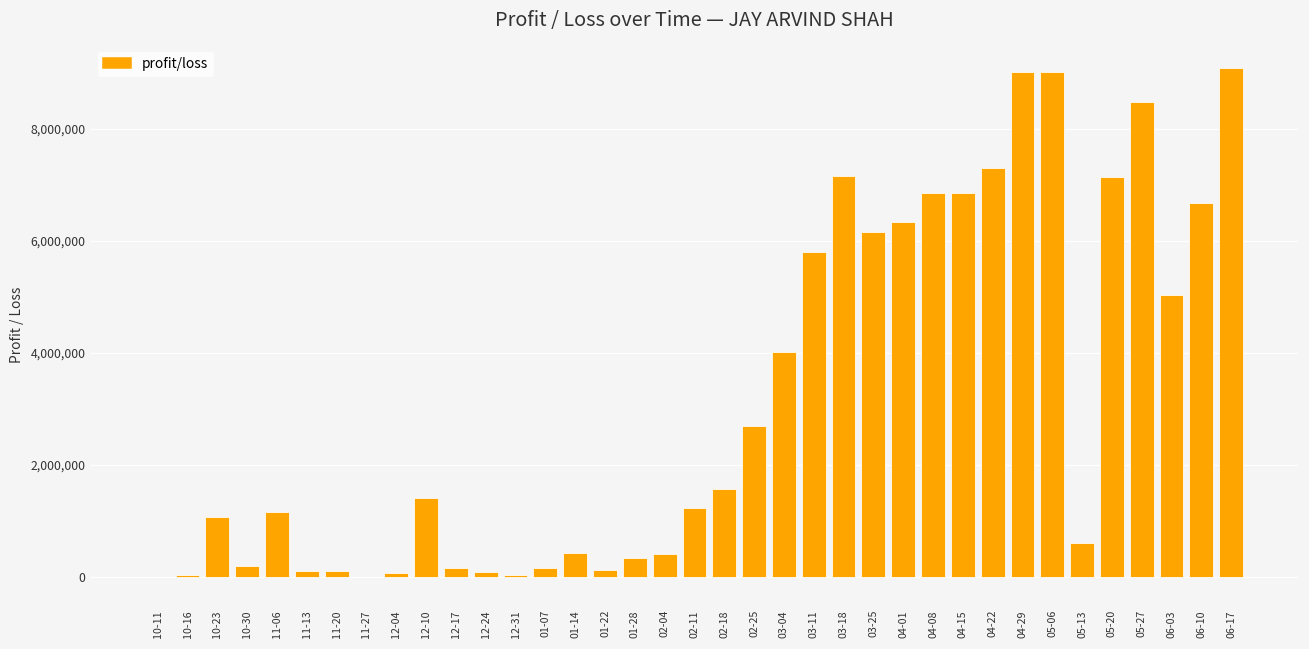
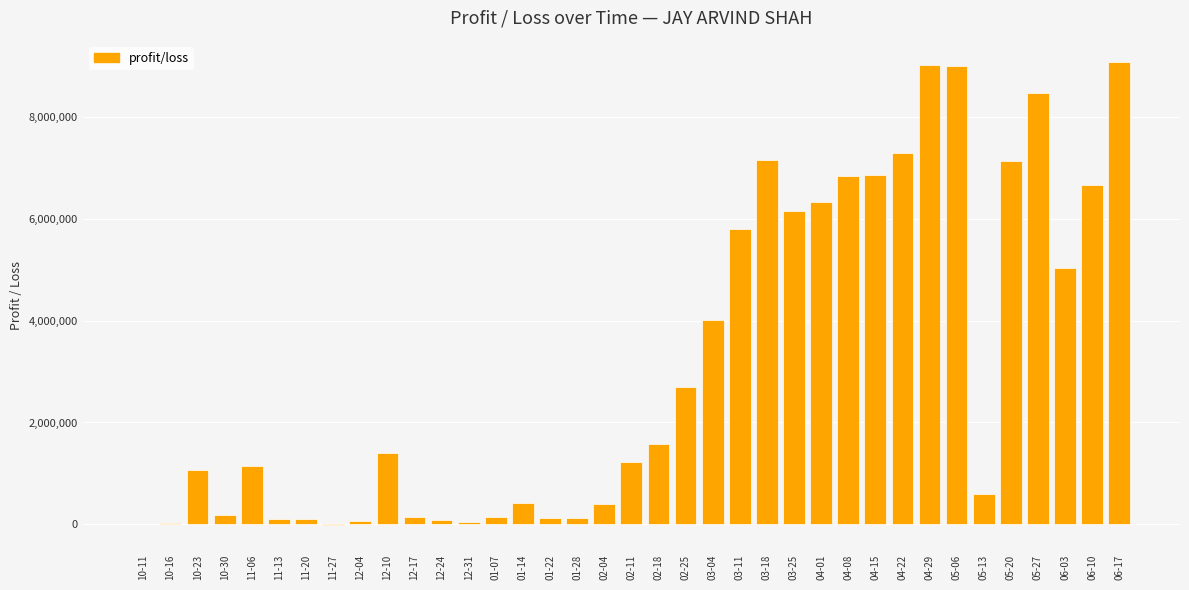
01-28: 300,000 -> 100,000
